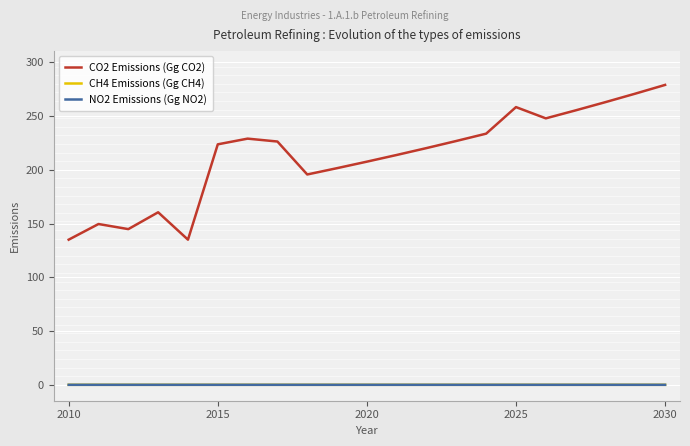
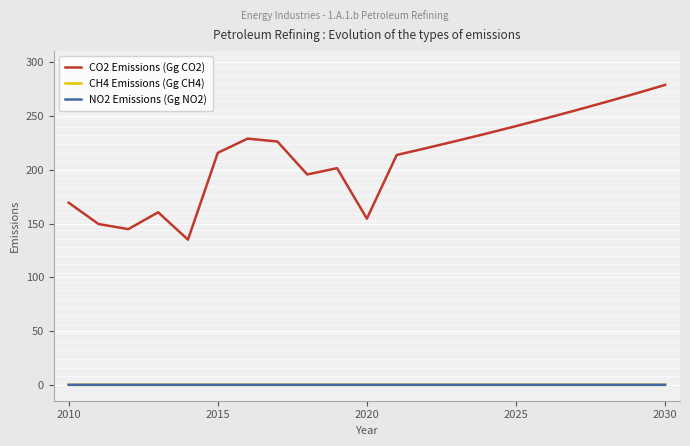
CO2 Emissions (Gg CO2), 2010: 135 -> 169
CO2 Emissions (Gg CO2), 2015: 224 -> 216
CO2 Emissions (Gg CO2), 2020: 208 -> 155
CO2 Emissions (Gg CO2), 2025: 258 -> 241
